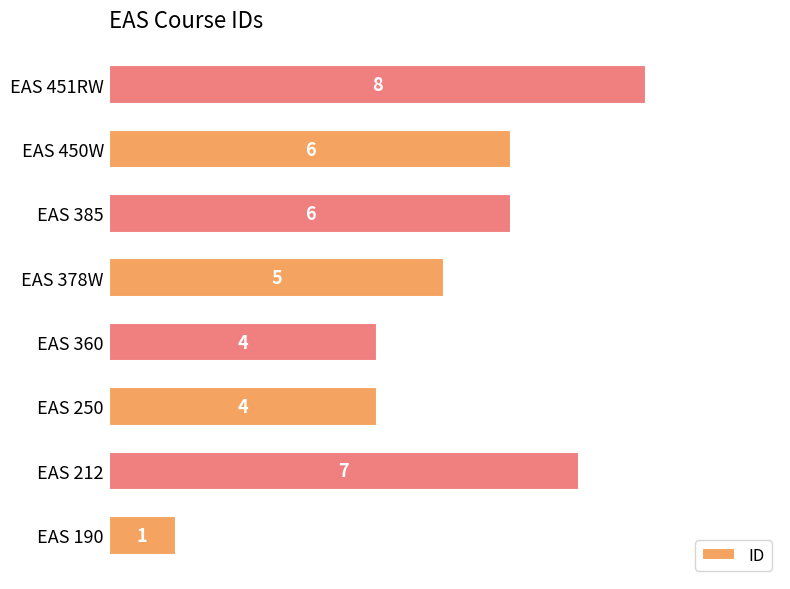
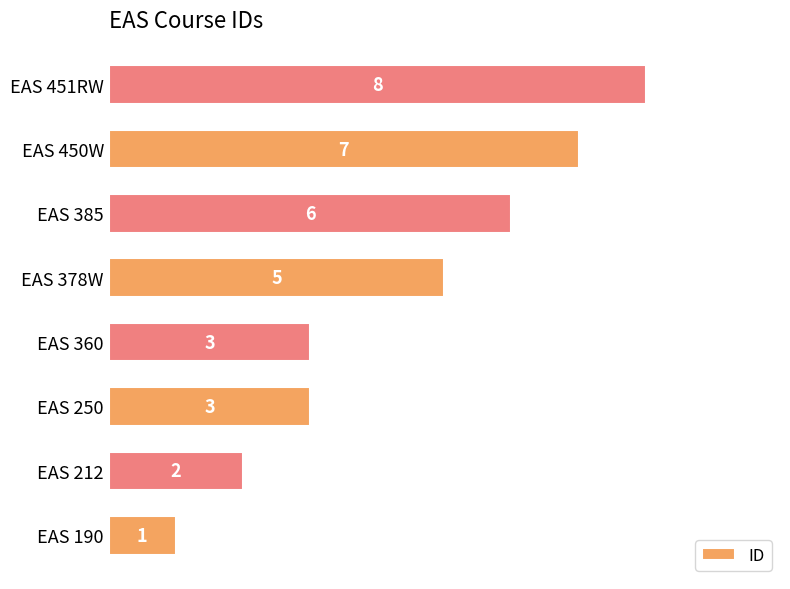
EAS 450W: 6 -> 7
EAS 360: 4 -> 3
EAS 250: 4 -> 3
EAS 212: 7 -> 2
